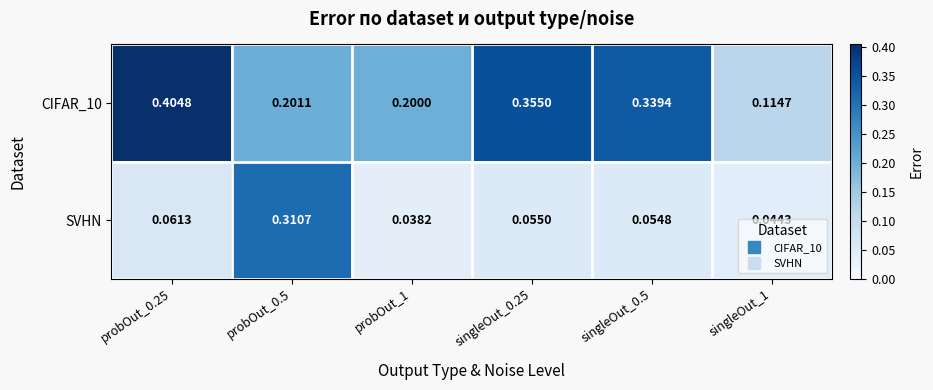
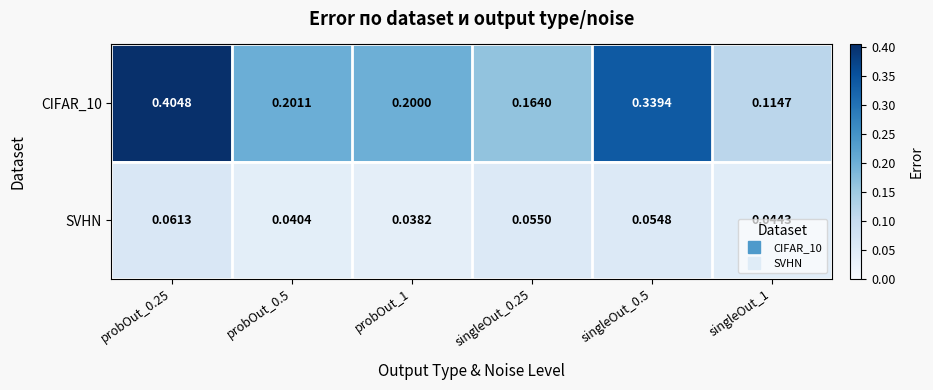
CIFAR_10, singleOut_0.25: 0.3550 -> 0.1640
SVHN, probOut_0.5: 0.3107 -> 0.0404
